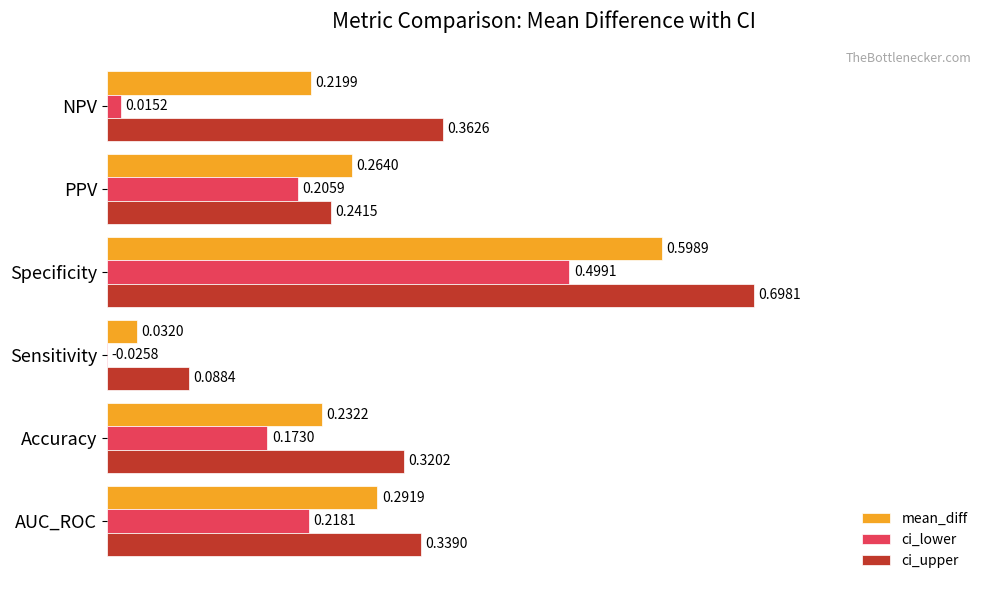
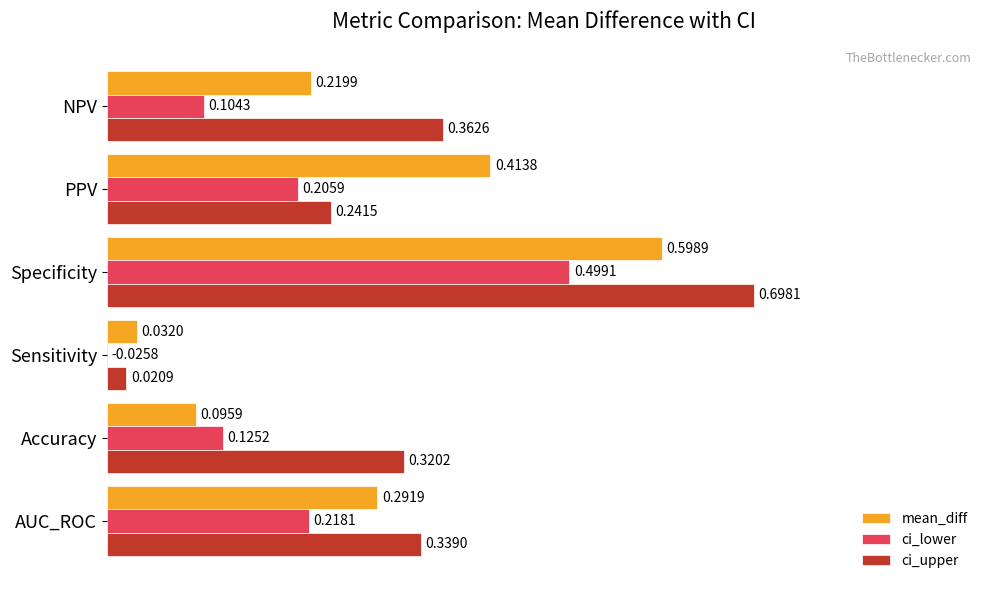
ci_lower, NPV: 0.0152 -> 0.1043
mean_diff, PPV: 0.2640 -> 0.4138
ci_upper, Sensitivity: 0.0884 -> 0.0209
mean_diff, Accuracy: 0.2322 -> 0.0959
ci_lower, Accuracy: 0.1730 -> 0.1252
